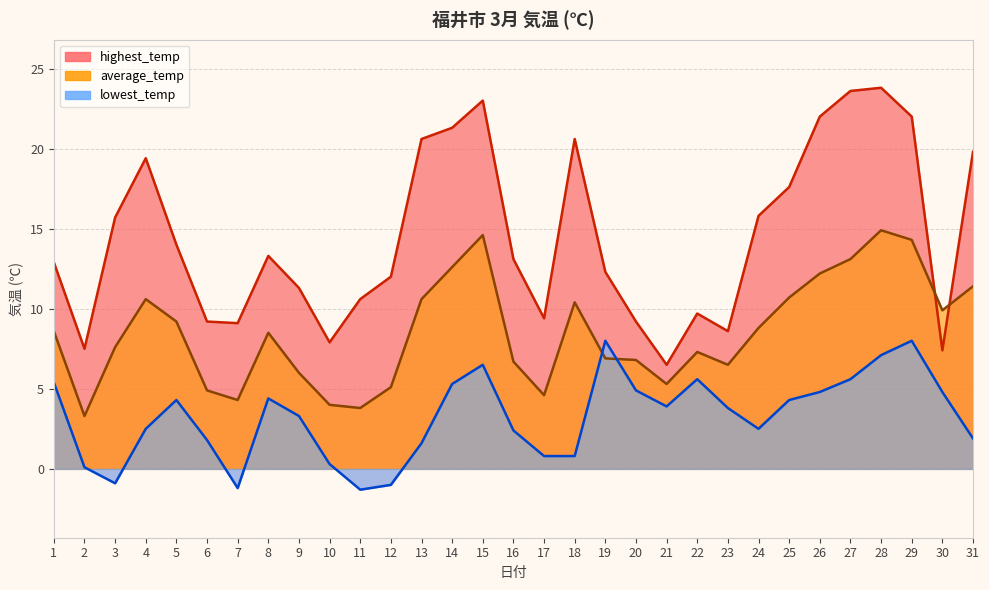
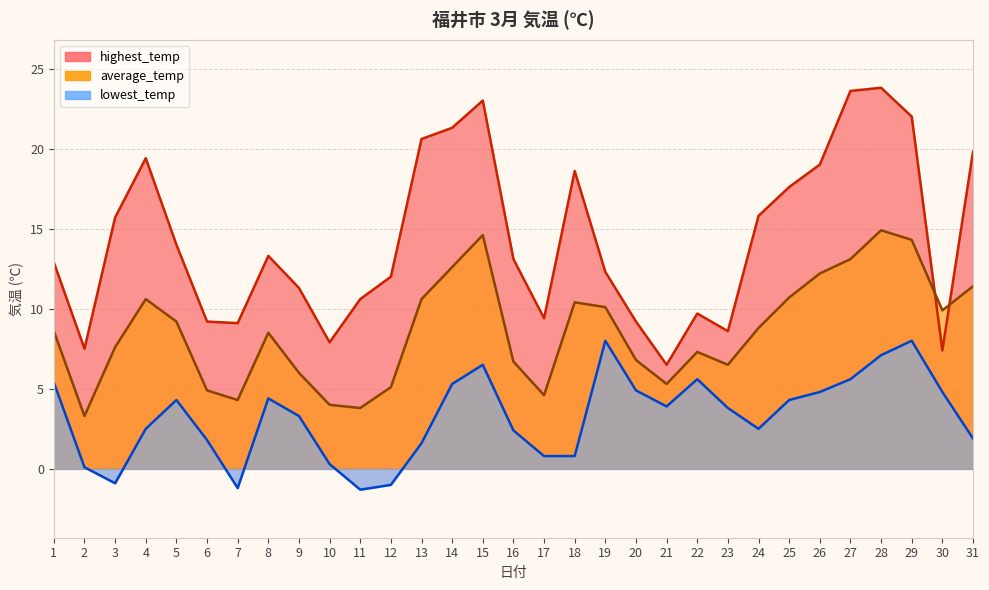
highest_temp, 18: 20.6 -> 18.6
average_temp, 19: 6.9 -> 10.1
highest_temp, 26: 22 -> 19
